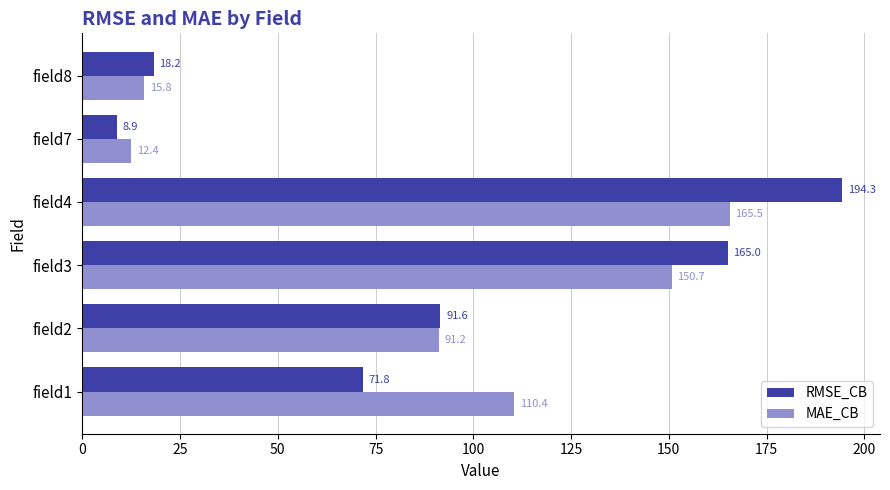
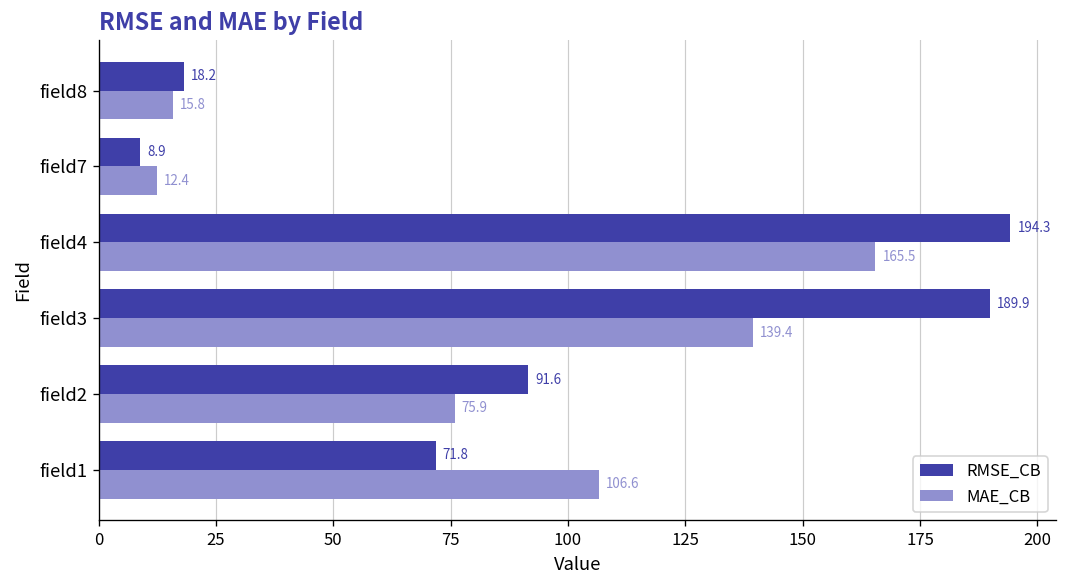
RMSE_CB, field3: 165.0 -> 189.9
MAE_CB, field3: 150.7 -> 139.4
MAE_CB, field2: 91.2 -> 75.9
MAE_CB, field1: 110.4 -> 106.6
